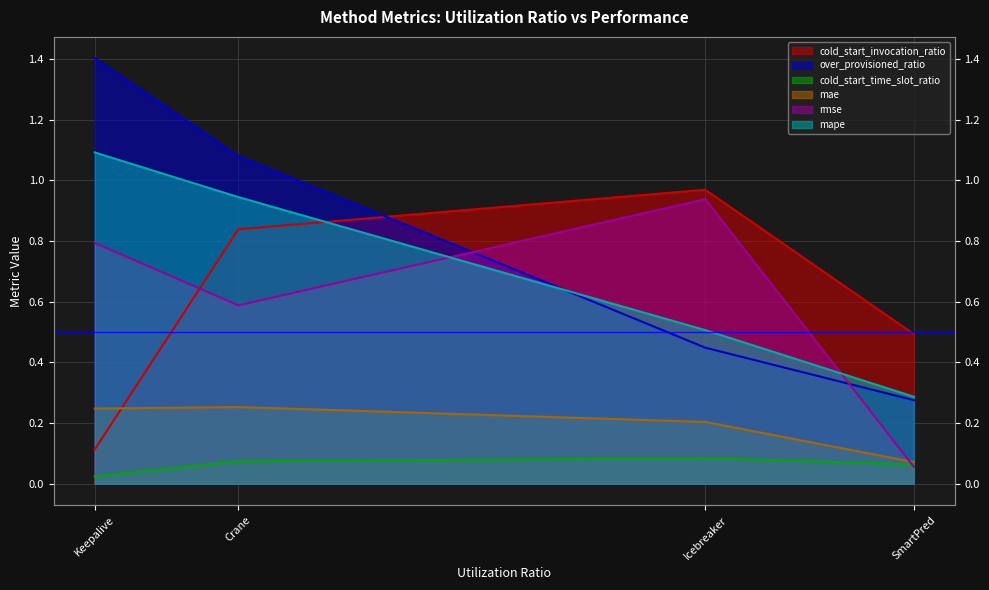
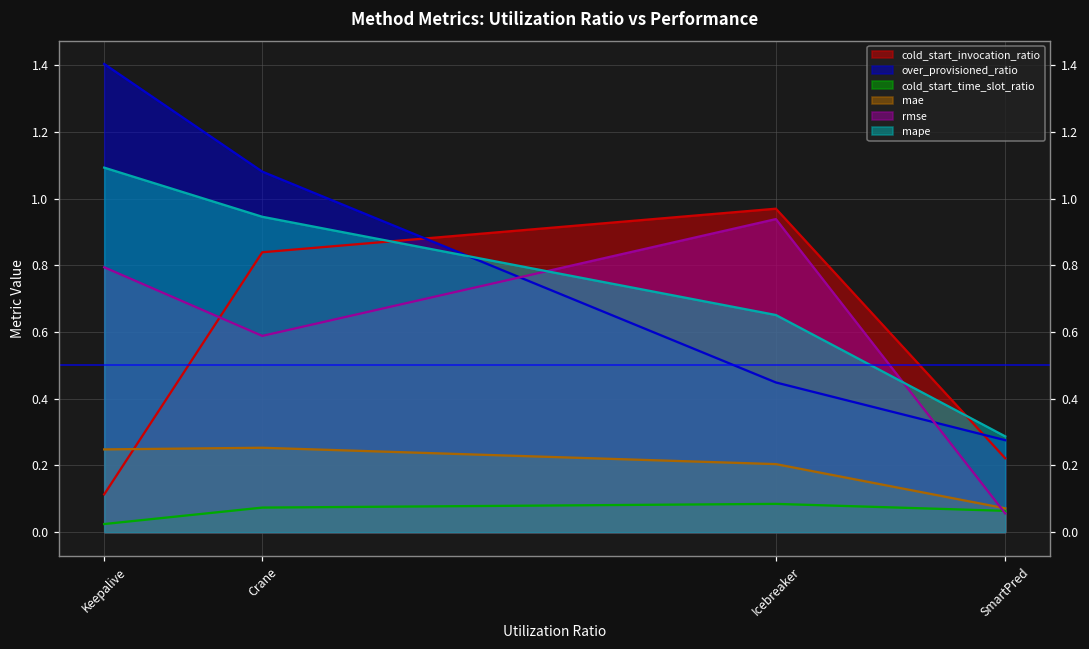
mape, Icebreaker: 0.51 -> 0.65
cold_start_invocation_ratio, SmartPred: 0.49 -> 0.22
